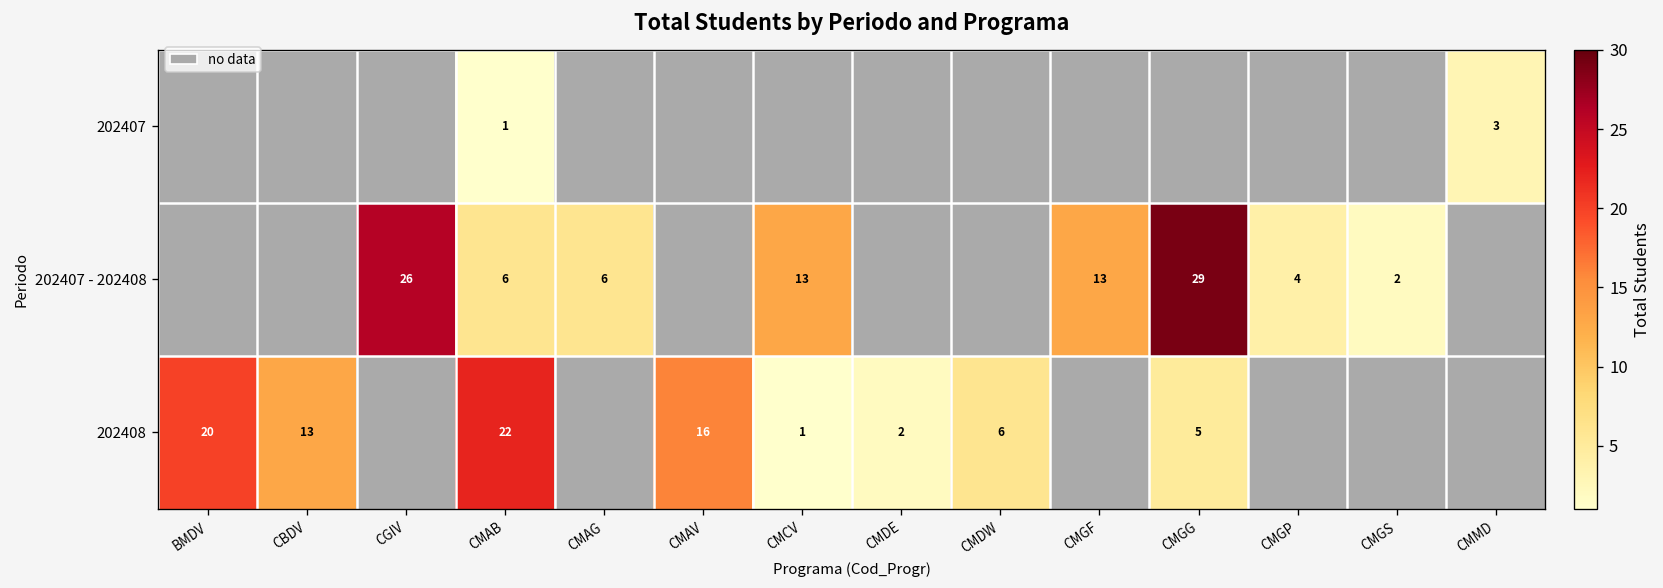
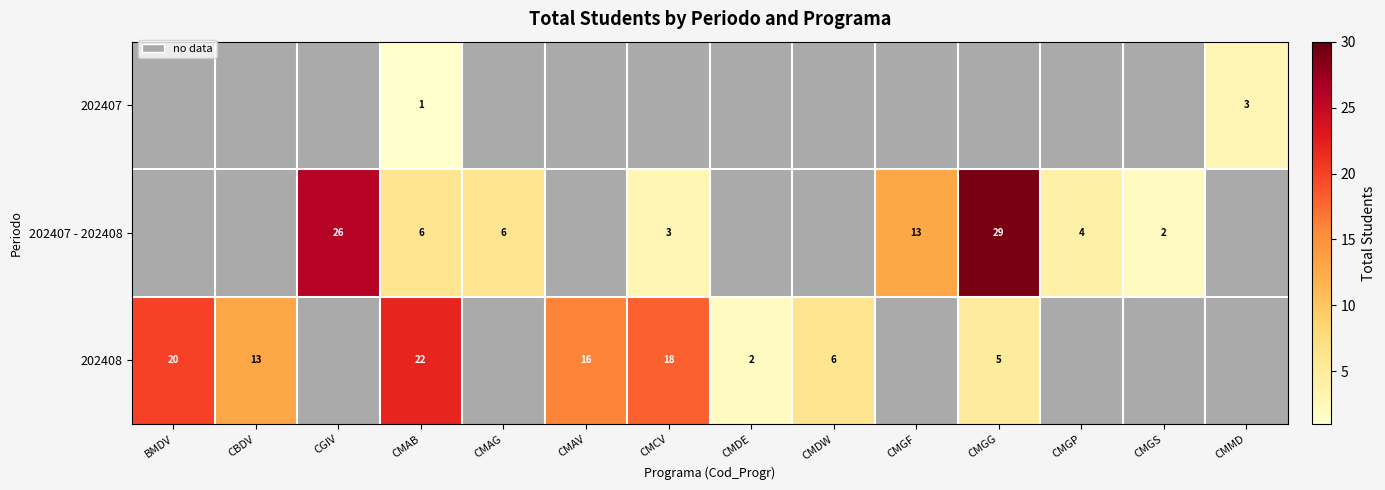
202407 - 202408, CMCV: 13 -> 3
202408, CMCV: 1 -> 18
